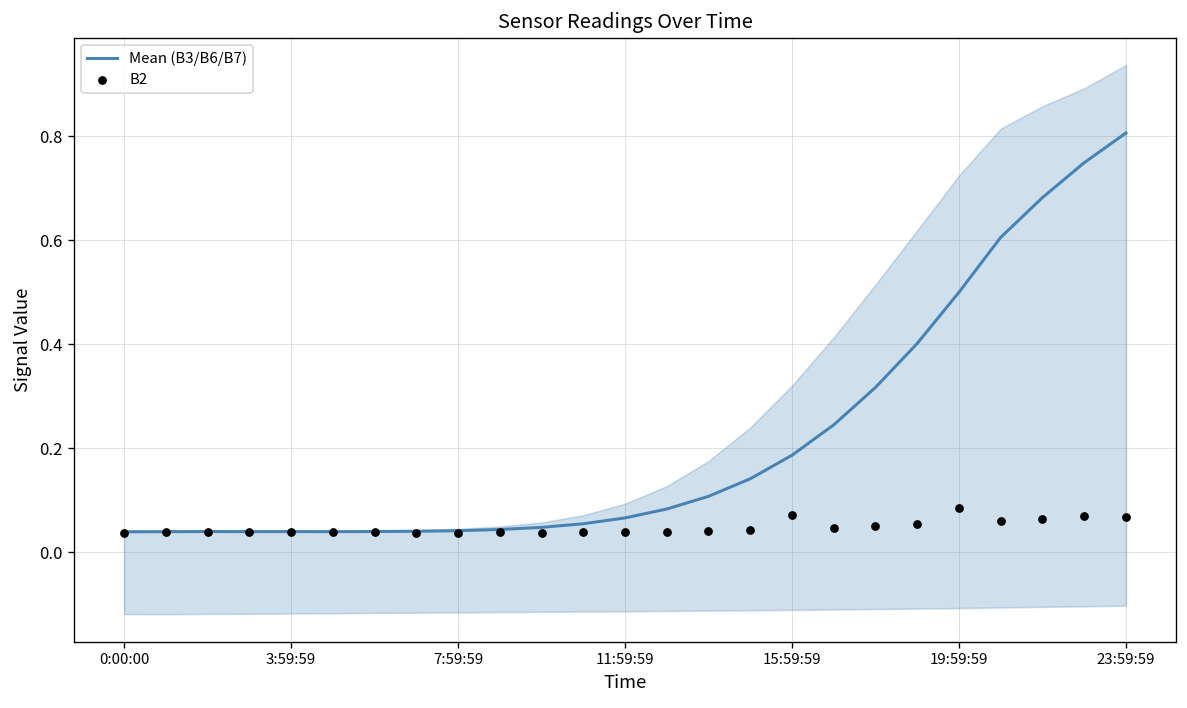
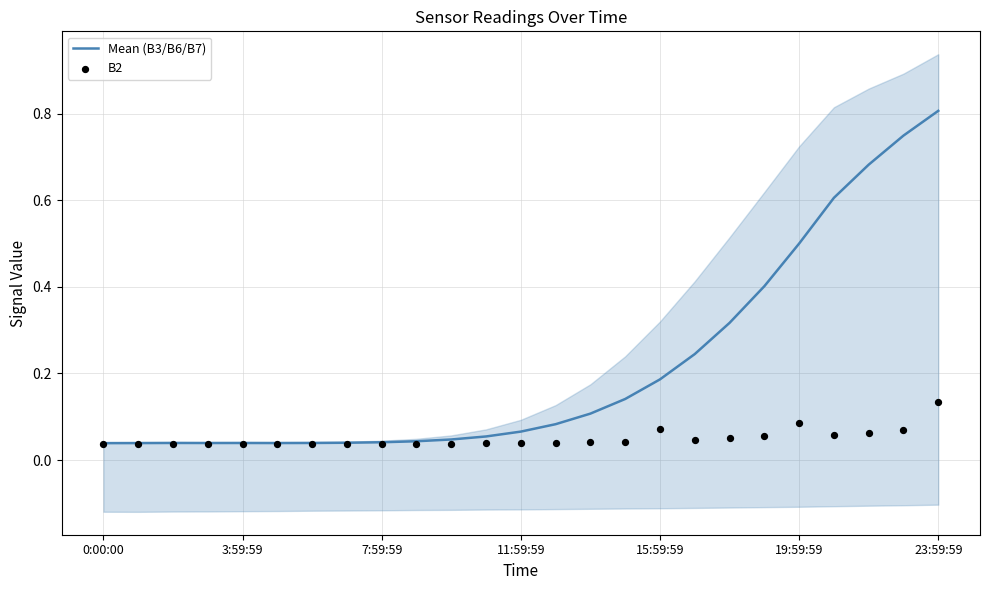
B2, 23:59:59: 0.07 -> 0.13
